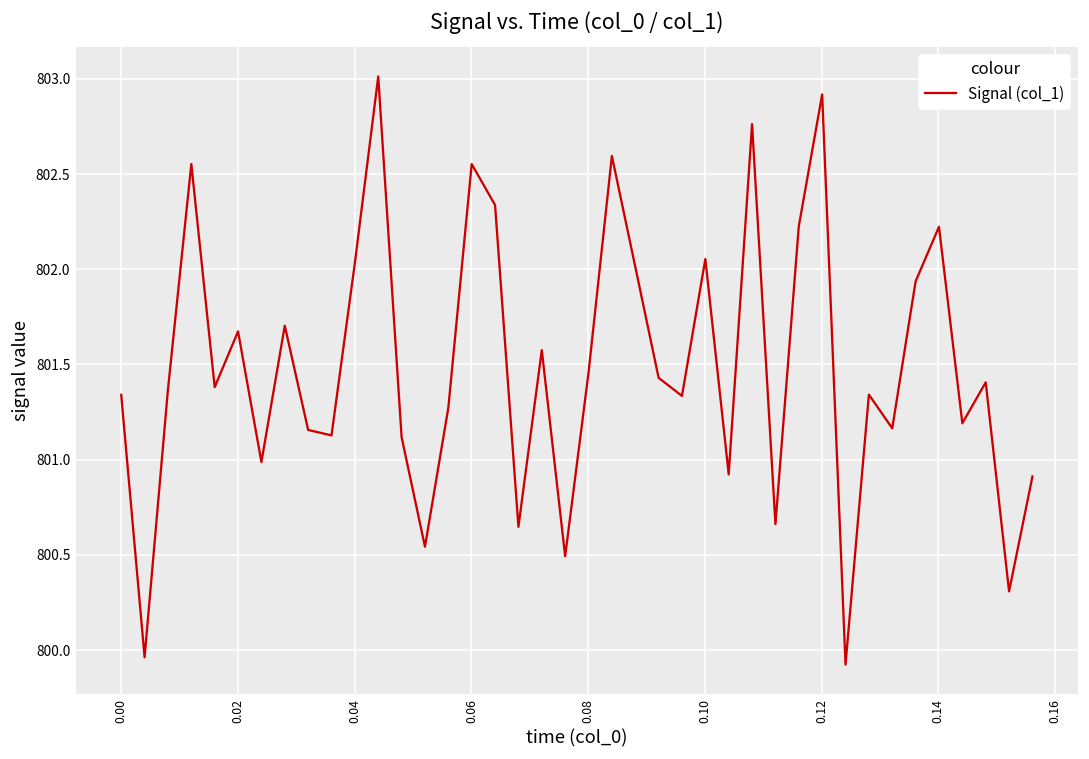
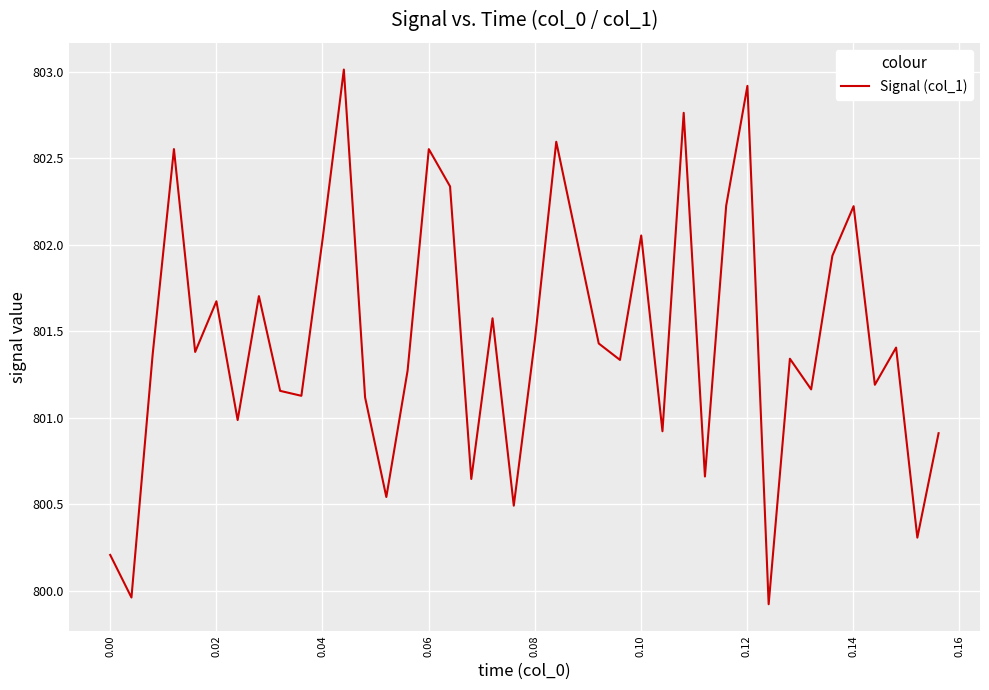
0.00: 801.34 -> 800.21
